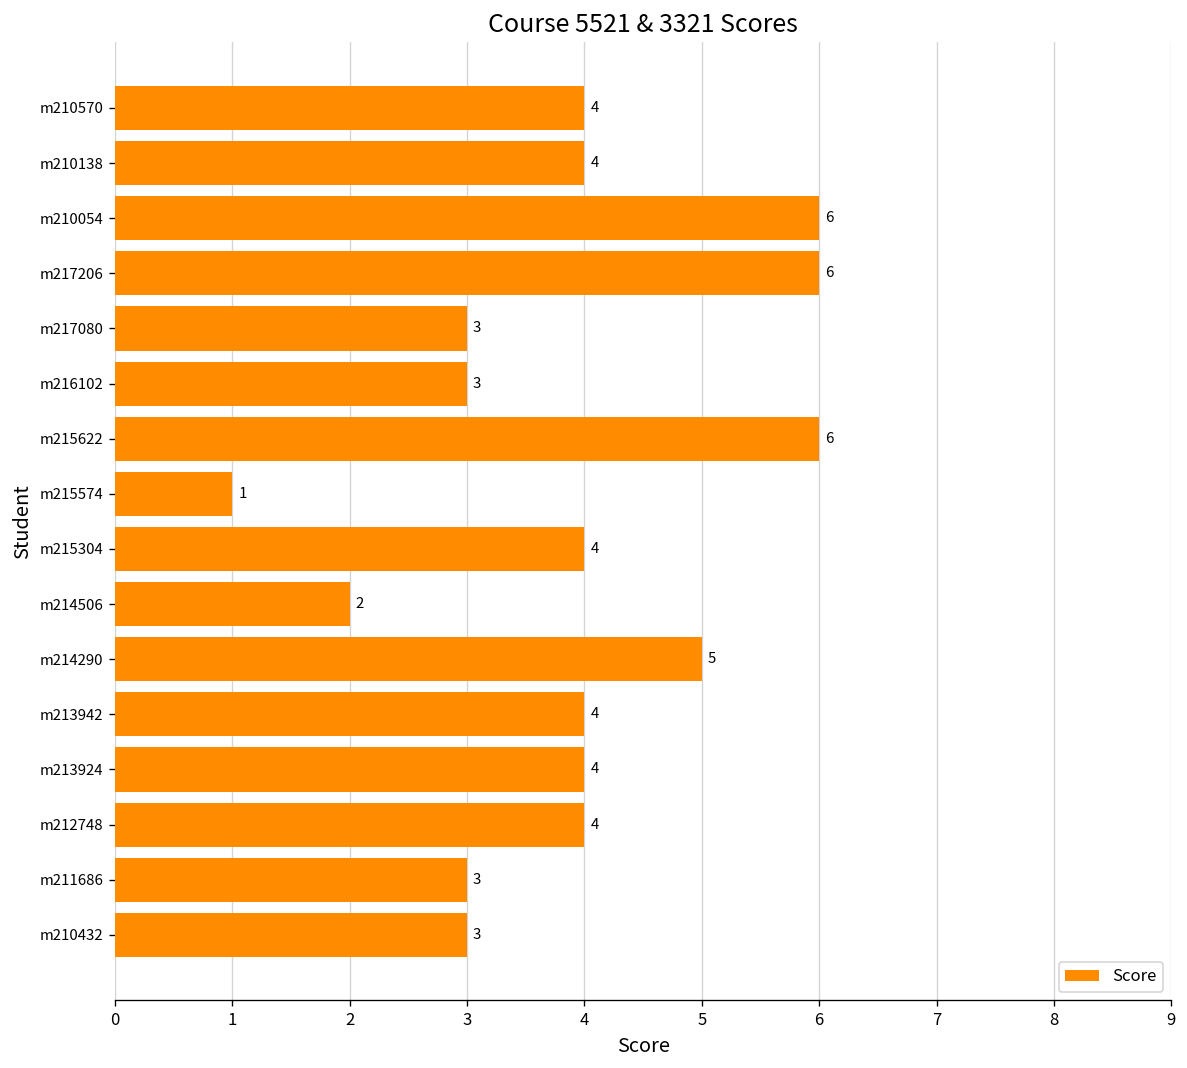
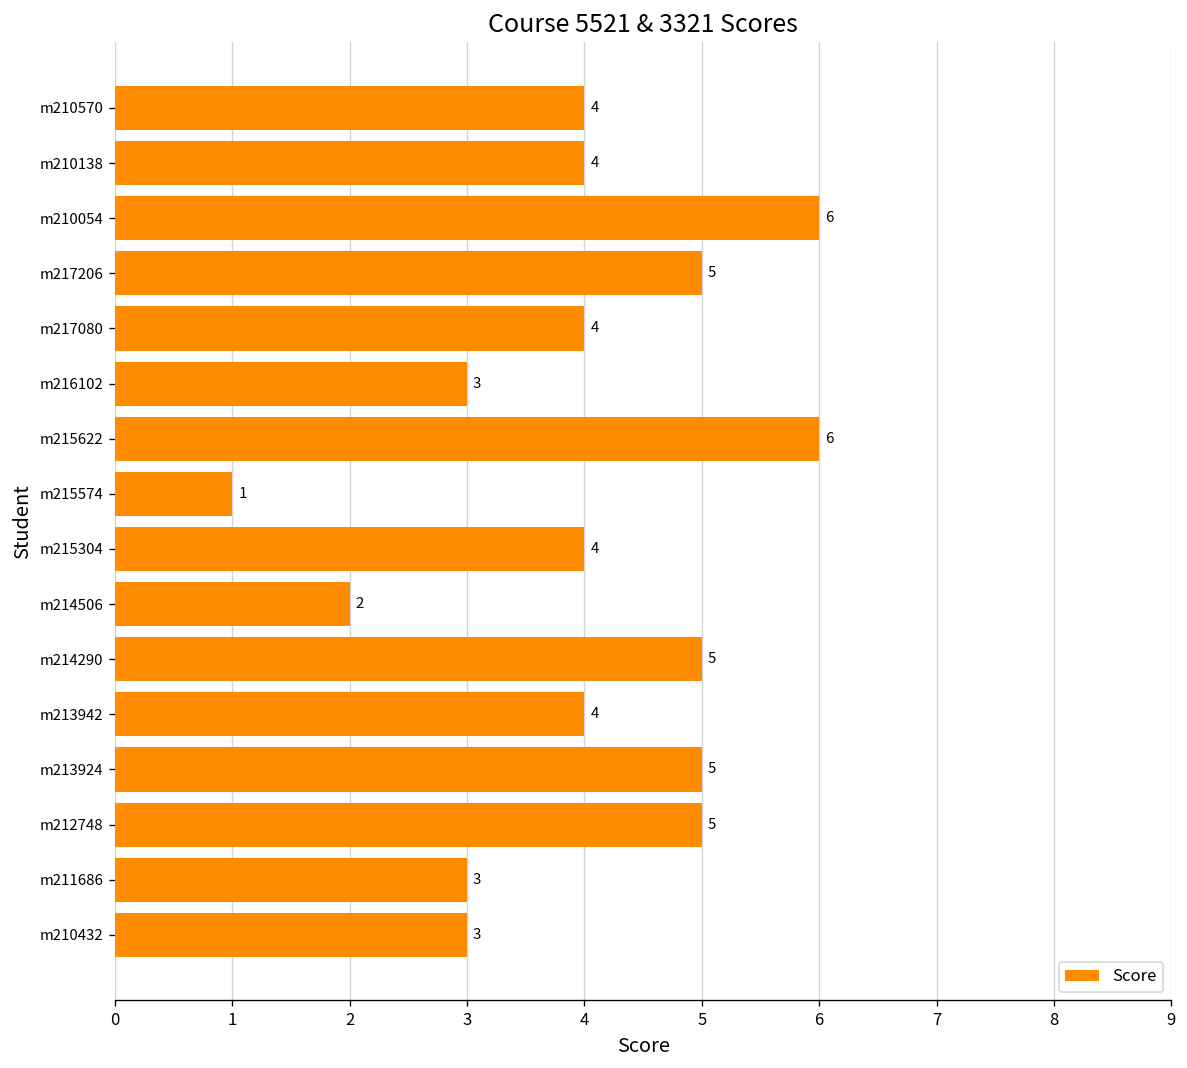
m217206: 6 -> 5
m217080: 3 -> 4
m213924: 4 -> 5
m212748: 4 -> 5
